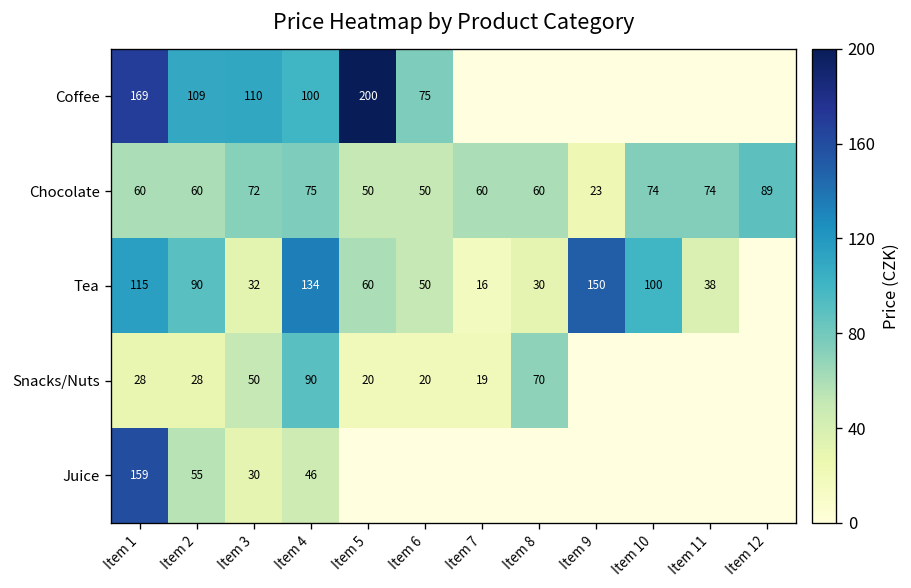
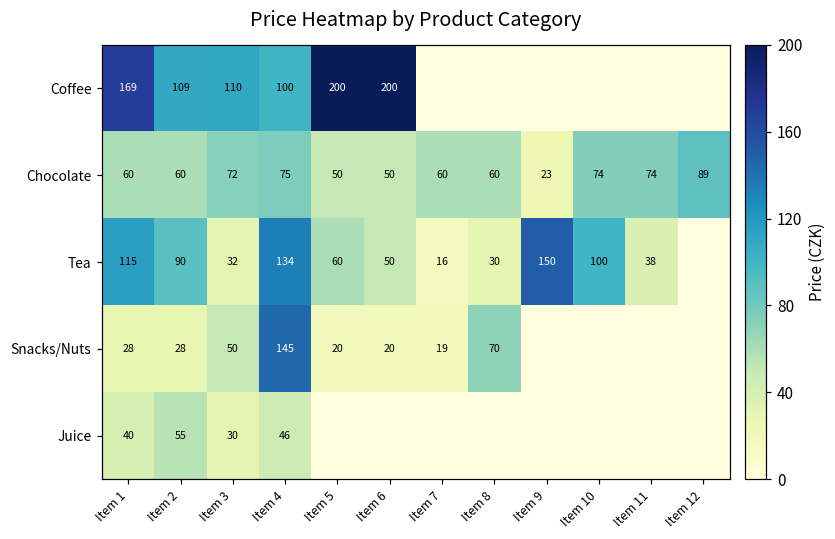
Coffee, Item 6: 75 -> 200
Snacks/Nuts, Item 4: 90 -> 145
Juice, Item 1: 159 -> 40
